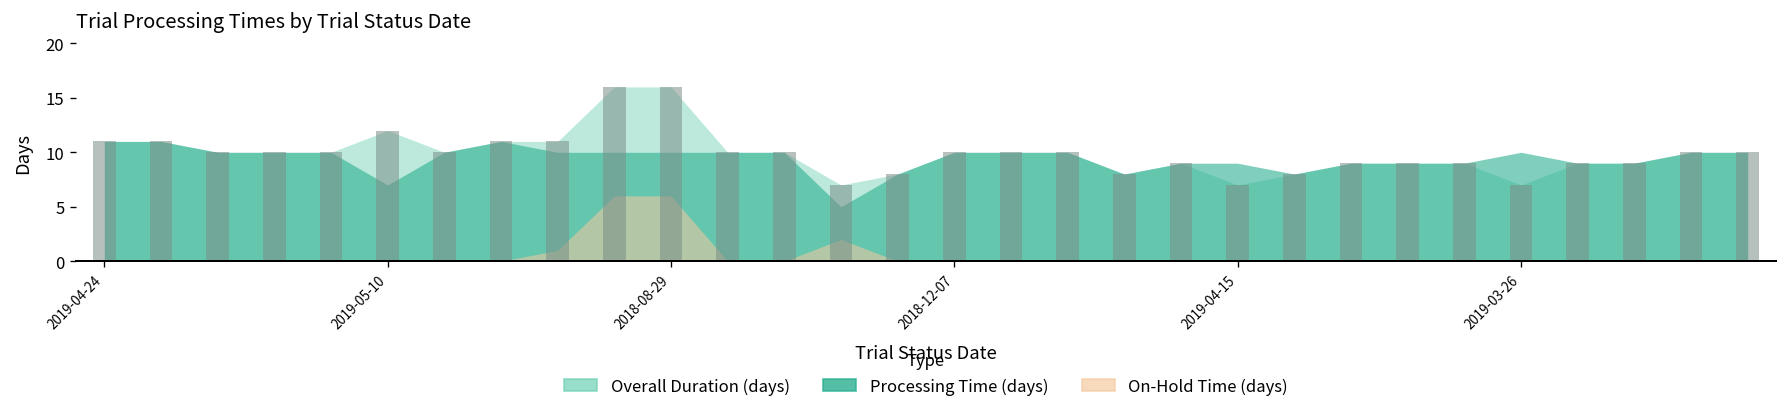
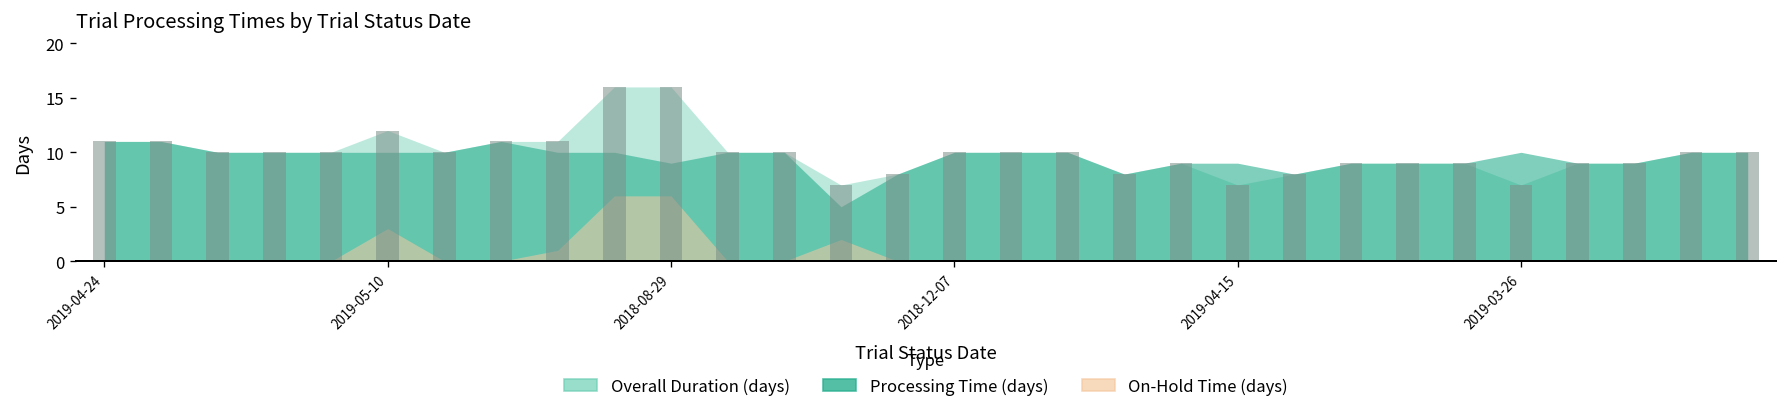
Processing Time (days), 2019-05-10: 7 -> 10
On-Hold Time (days), 2019-05-10: 0 -> 3
Processing Time (days), 2018-08-29: 10 -> 9
